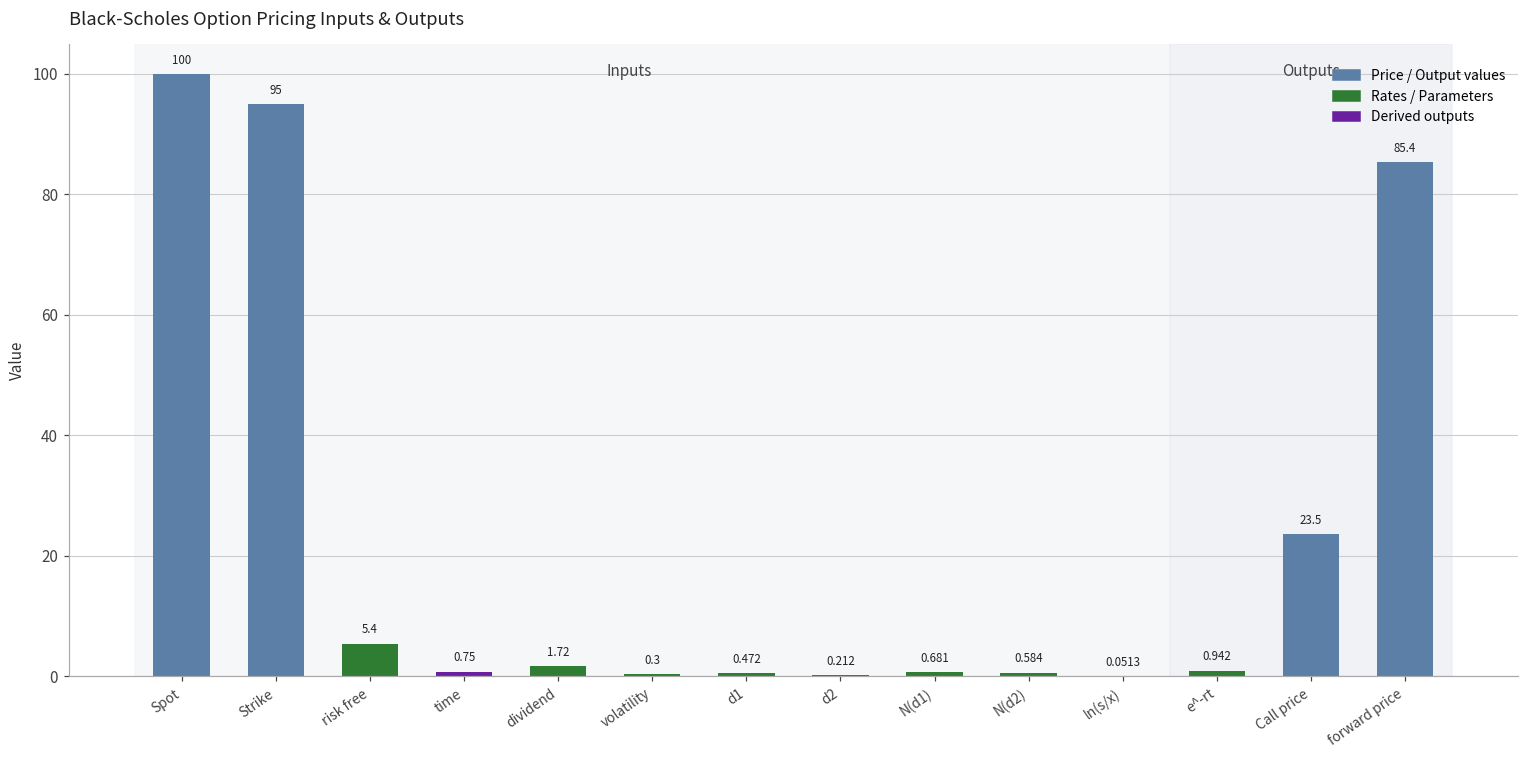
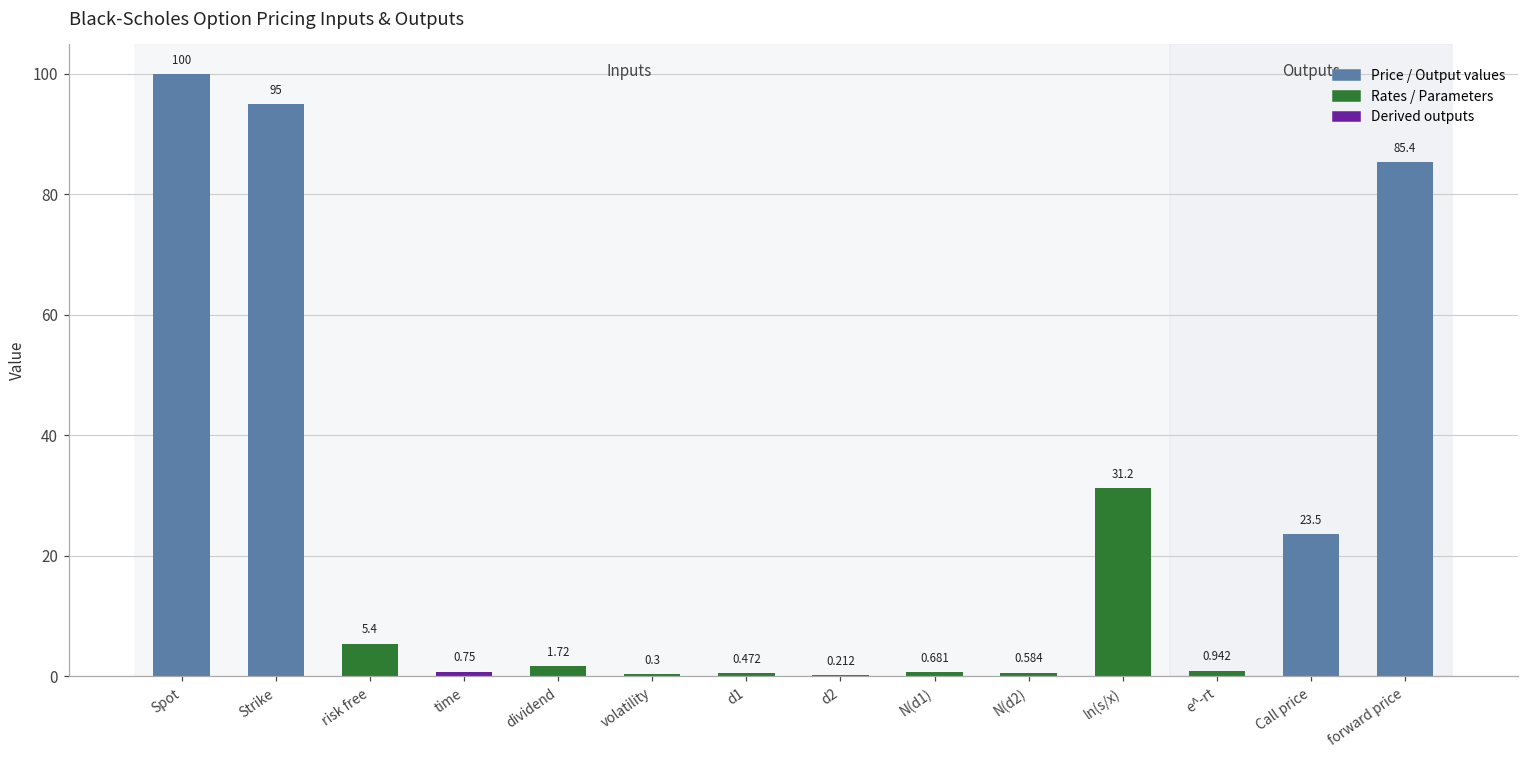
ln(s/x): 0.0513 -> 31.2
